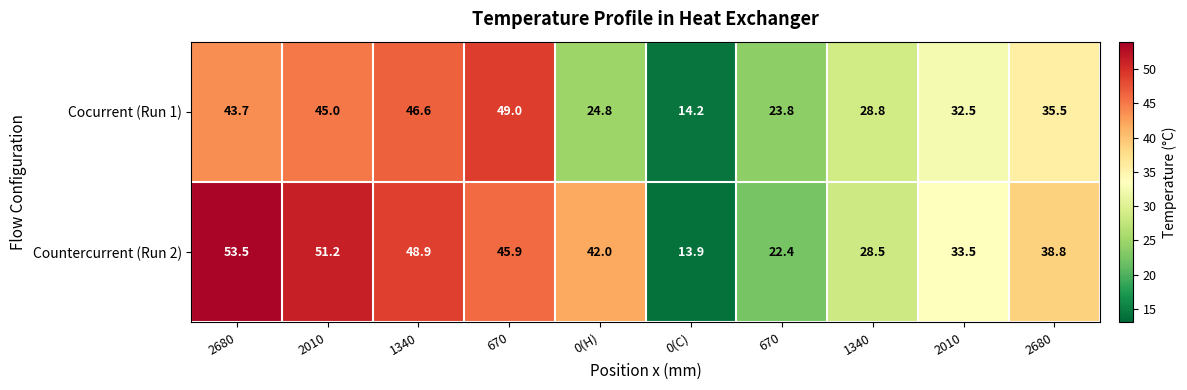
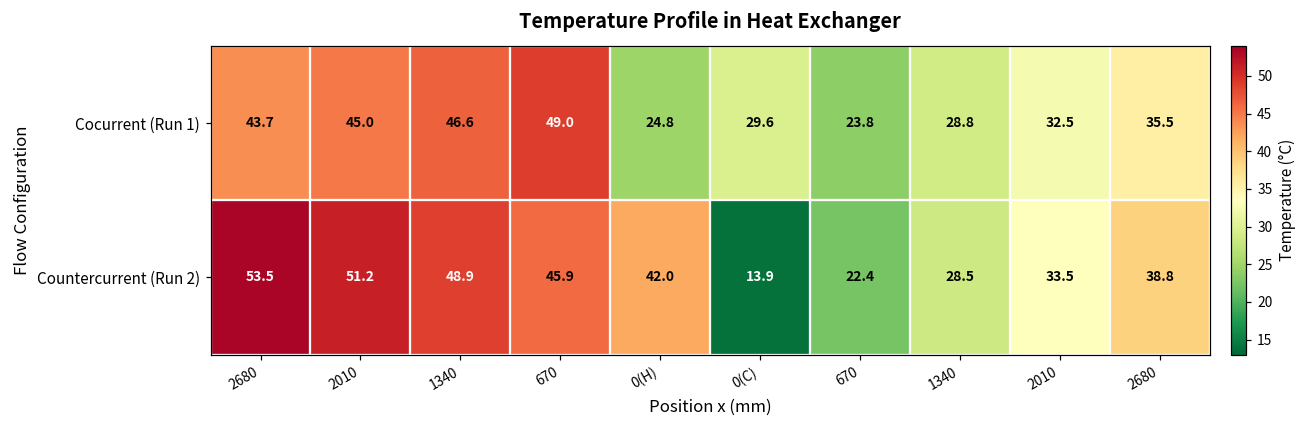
Cocurrent (Run 1), 0(C): 14.2 -> 29.6
